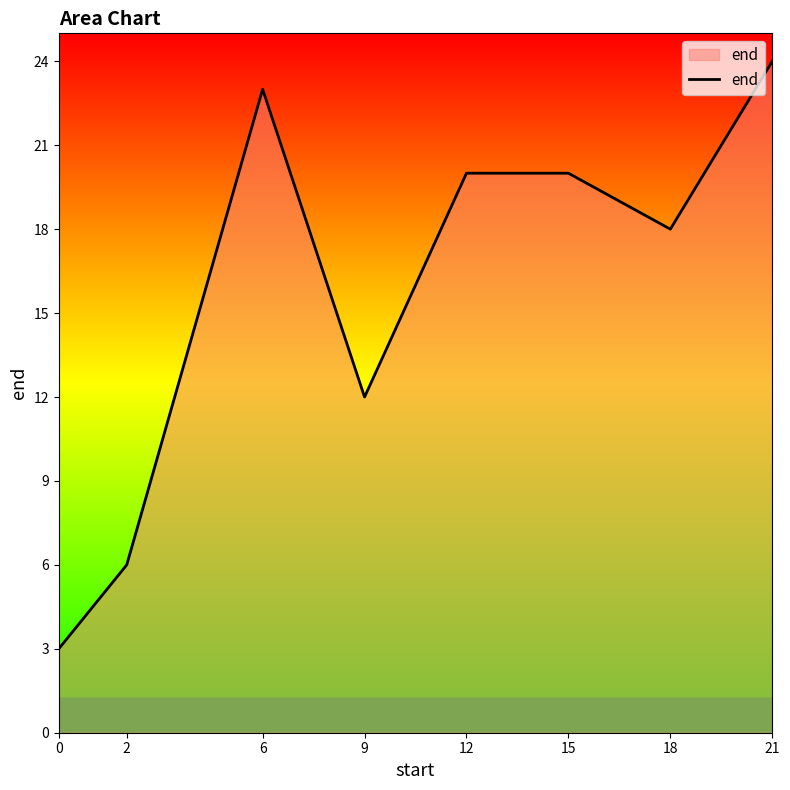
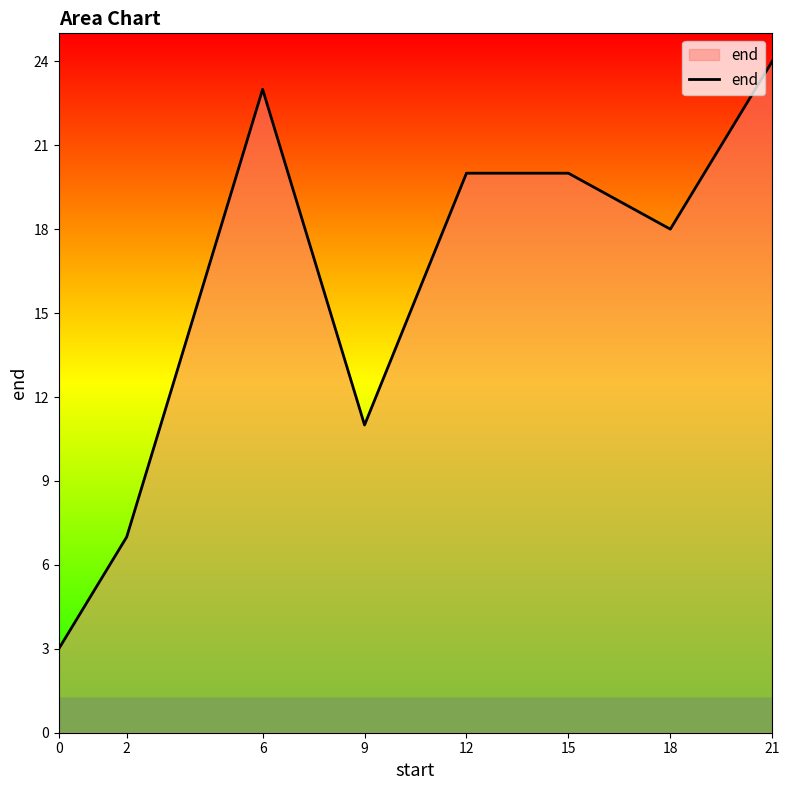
2: 6 -> 7
9: 12 -> 11
